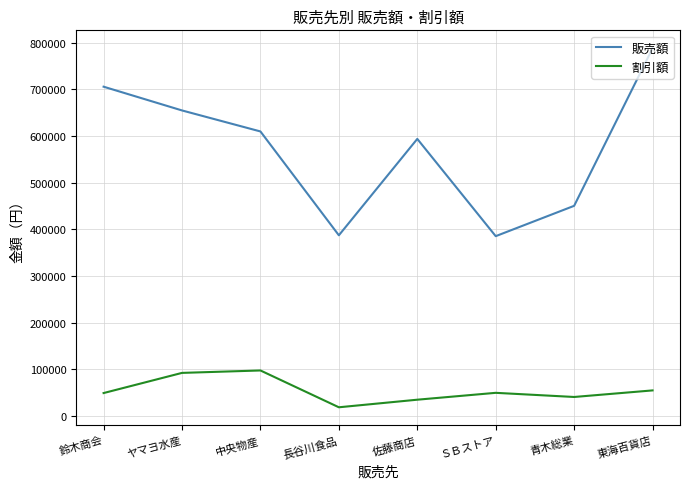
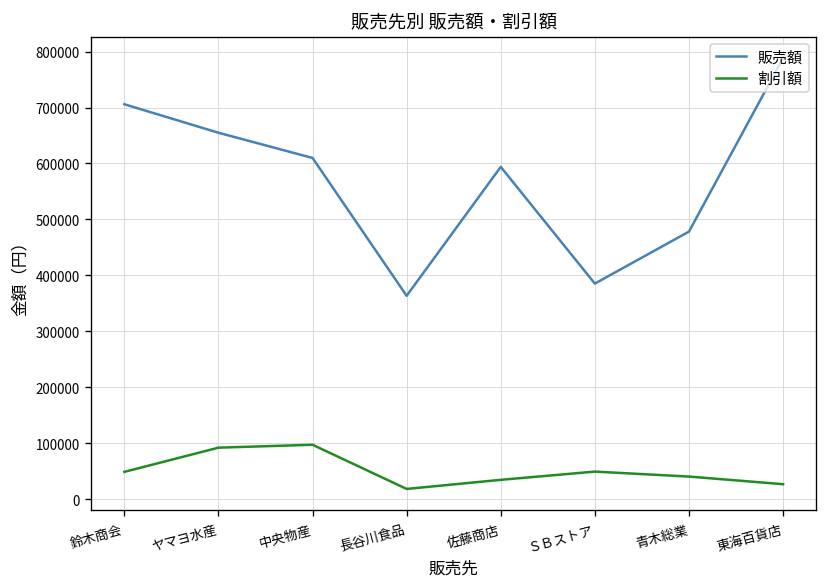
販売額, 長谷川食品: 390000 -> 360000
販売額, 青木総業: 450000 -> 480000
割引額, 東海百貨店: 50000 -> 30000
